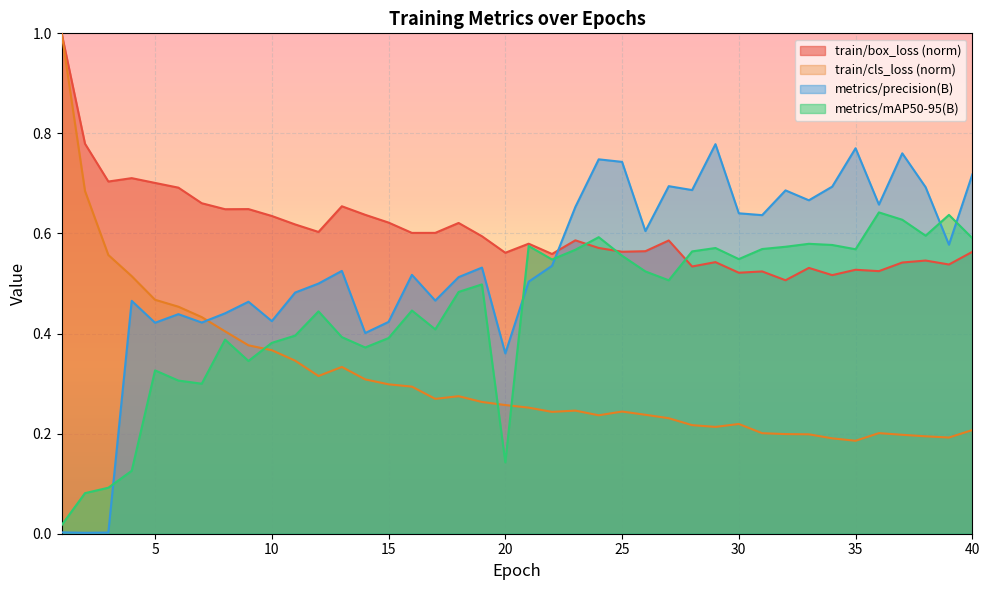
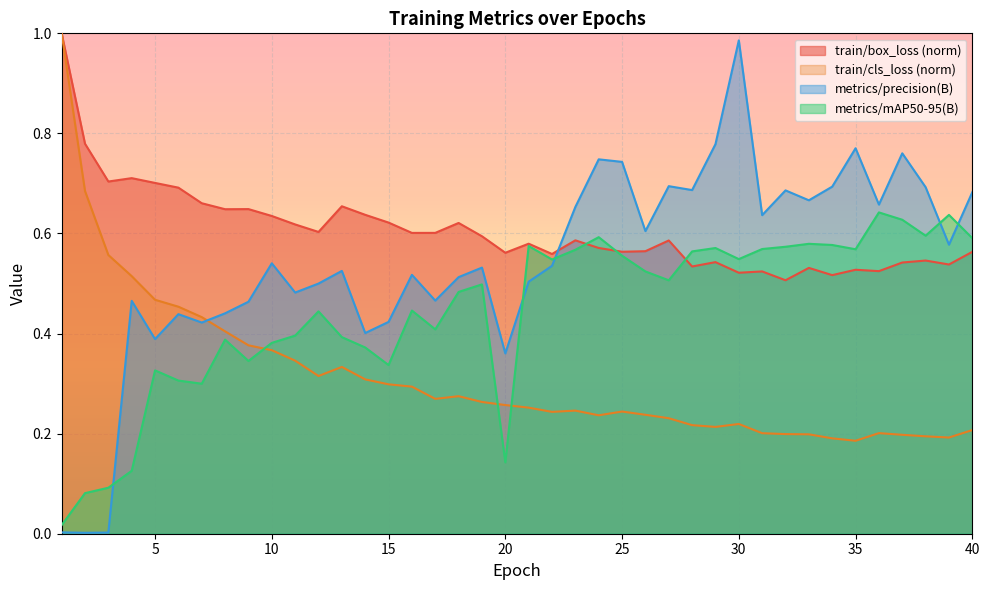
metrics/precision(B), 5: 0.42 -> 0.39
metrics/precision(B), 10: 0.42 -> 0.54
metrics/mAP50-95(B), 15: 0.39 -> 0.34
metrics/precision(B), 30: 0.64 -> 0.99
metrics/precision(B), 40: 0.72 -> 0.68
